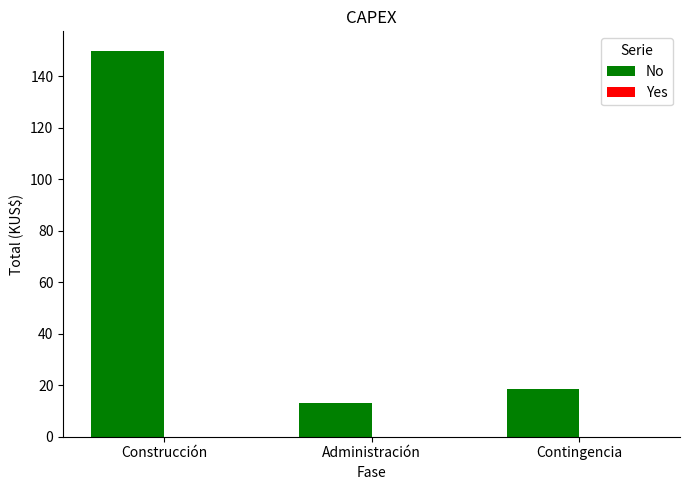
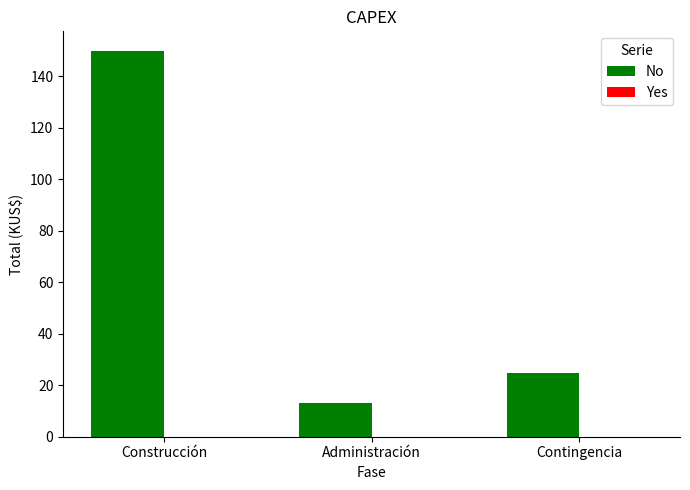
No, Contingencia: 19 -> 25
